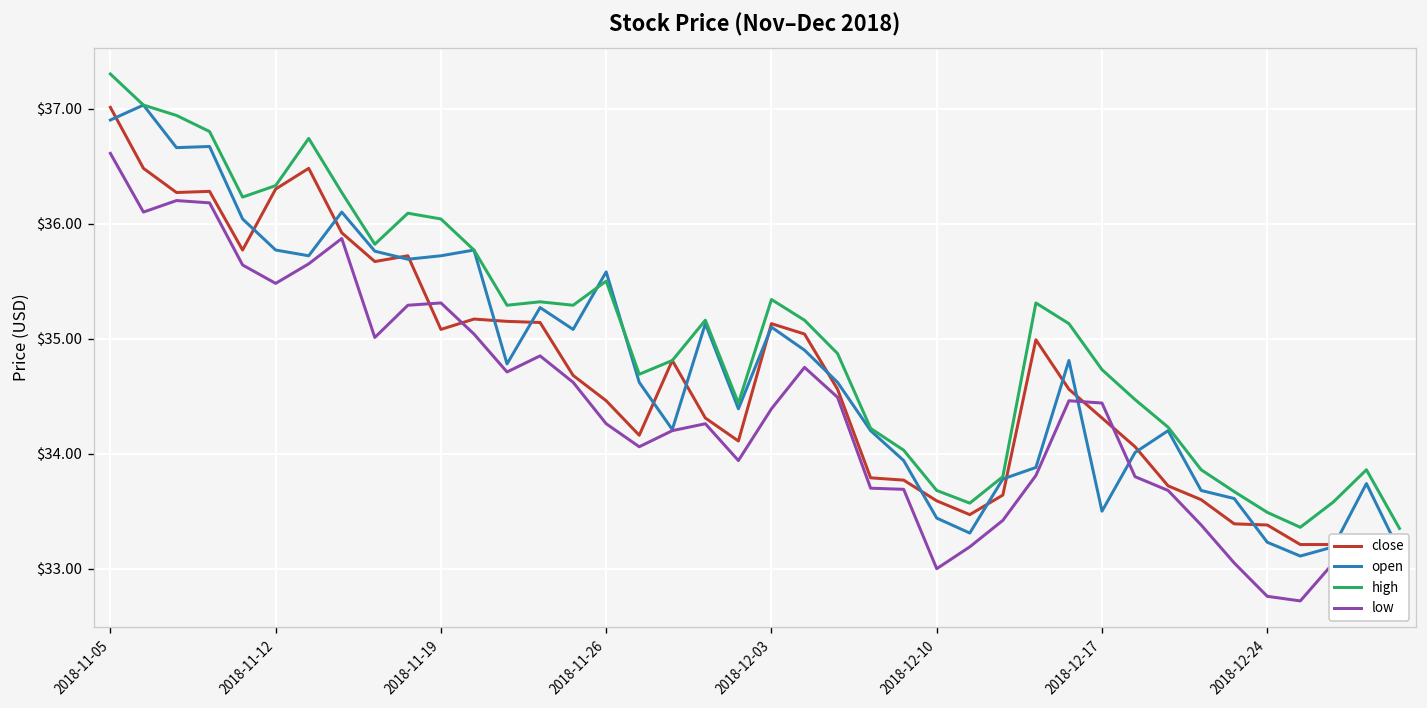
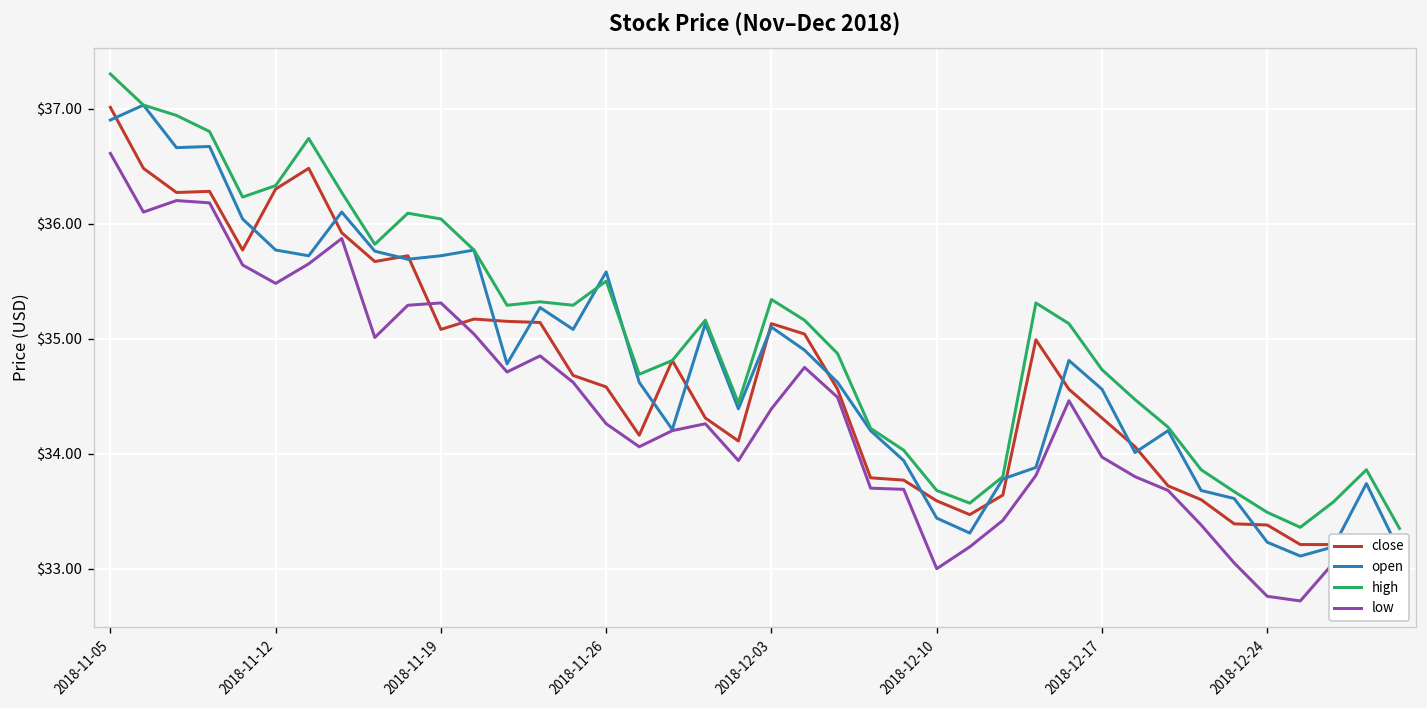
close, 2018-11-26: $34.5 -> $34.6
open, 2018-12-17: $33.5 -> $34.6
low, 2018-12-17: $34.4 -> $34.0
